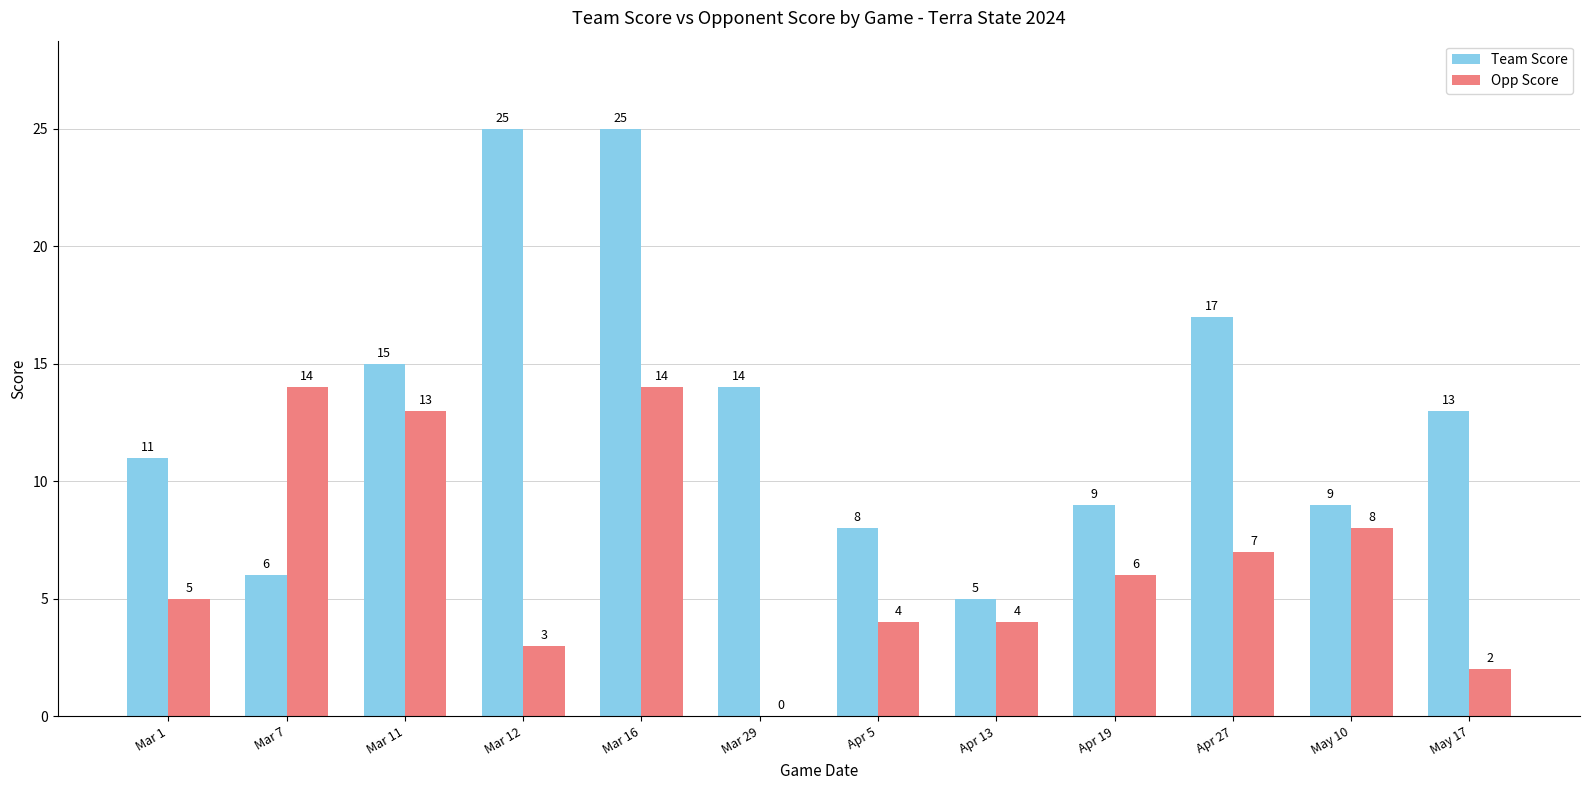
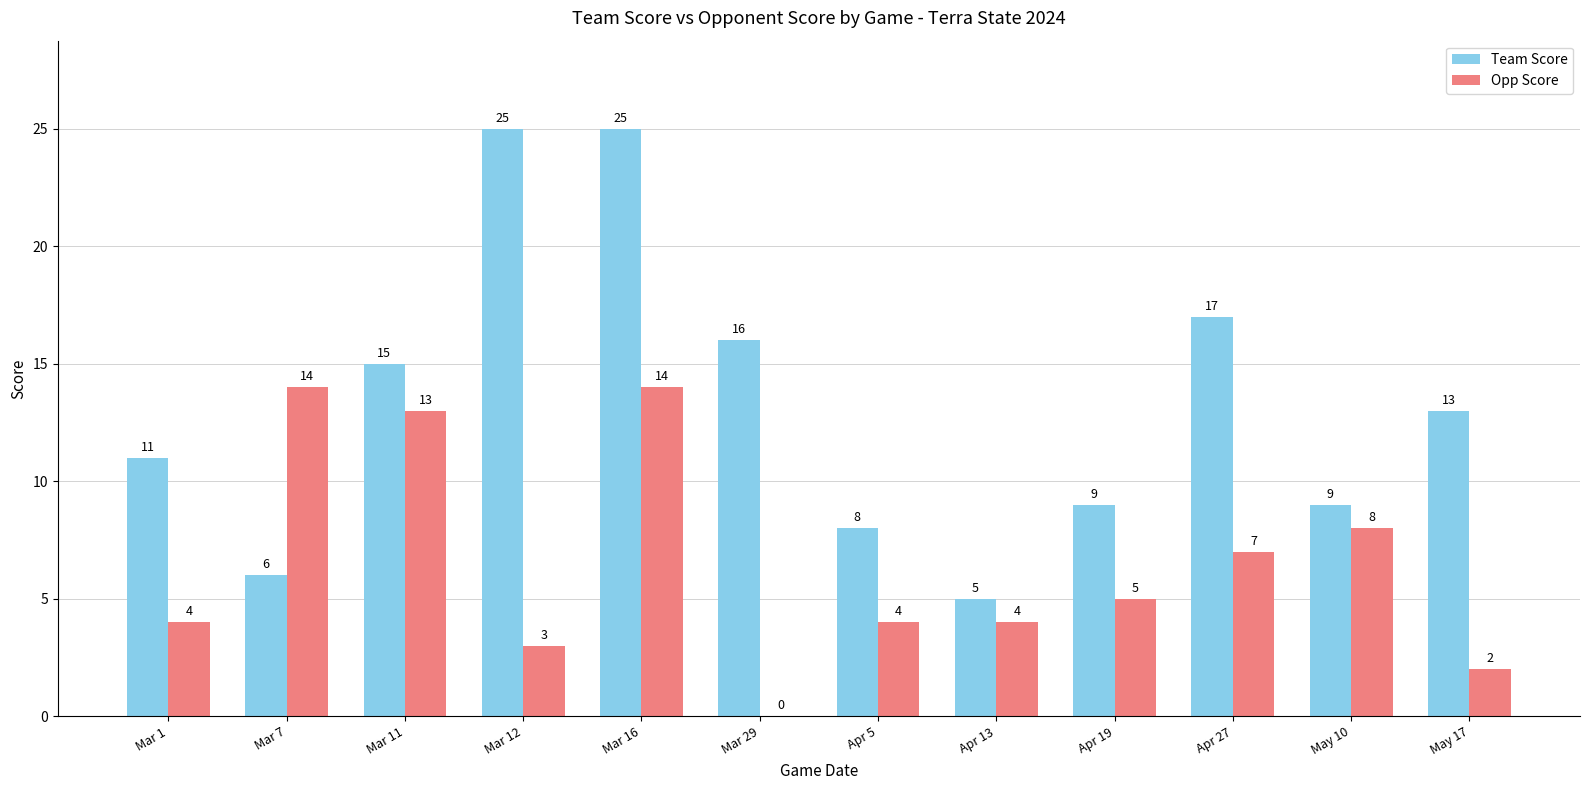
Opp Score, Mar 1: 5 -> 4
Team Score, Mar 29: 14 -> 16
Opp Score, Apr 19: 6 -> 5
